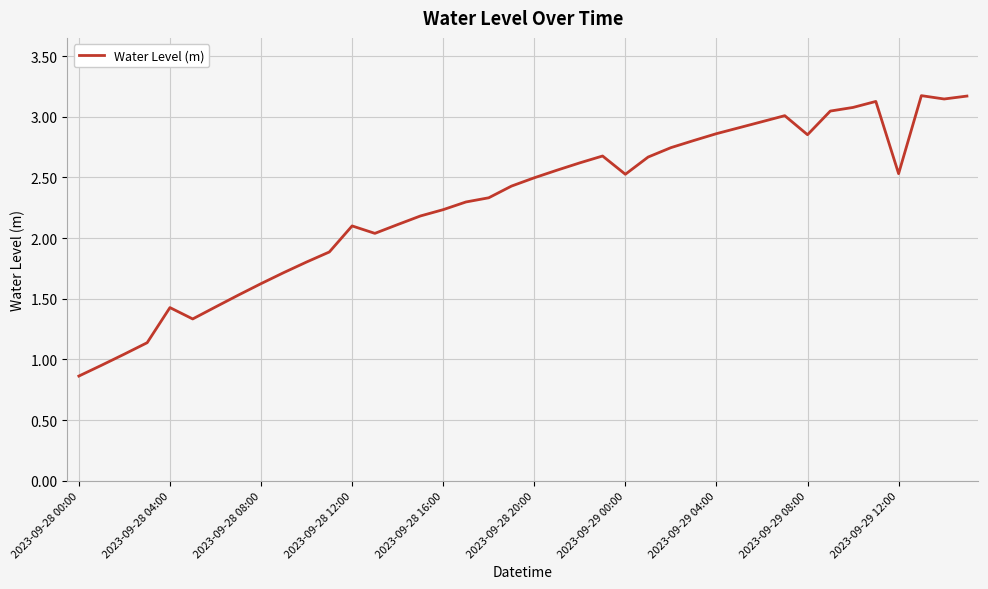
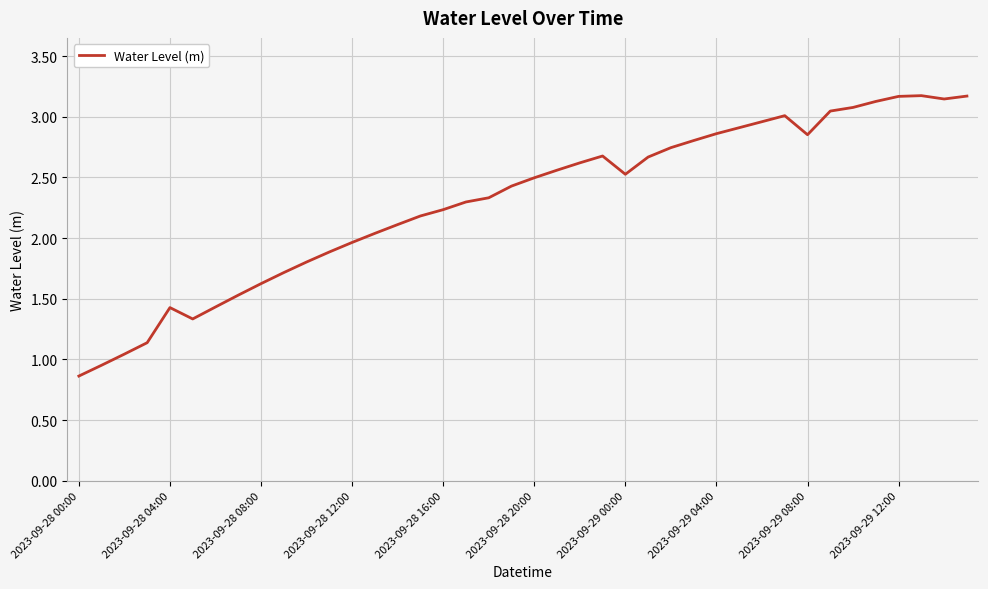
2023-09-28 12:00: 2.10 -> 1.96
2023-09-29 12:00: 2.53 -> 3.17
